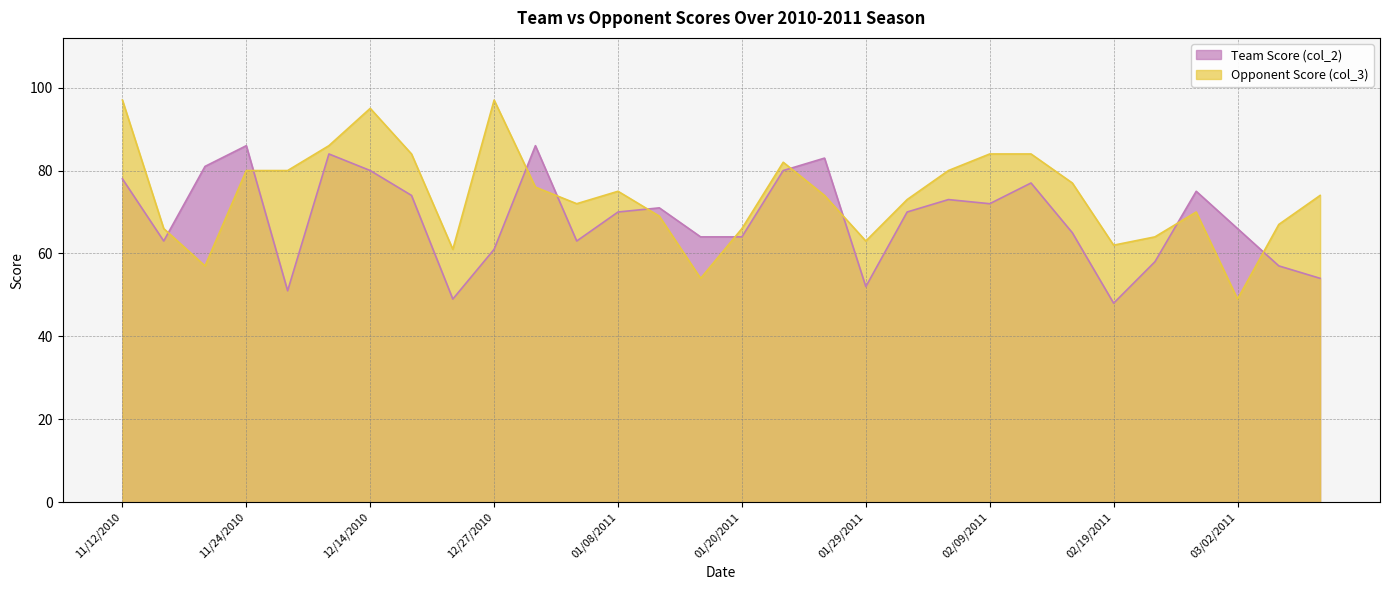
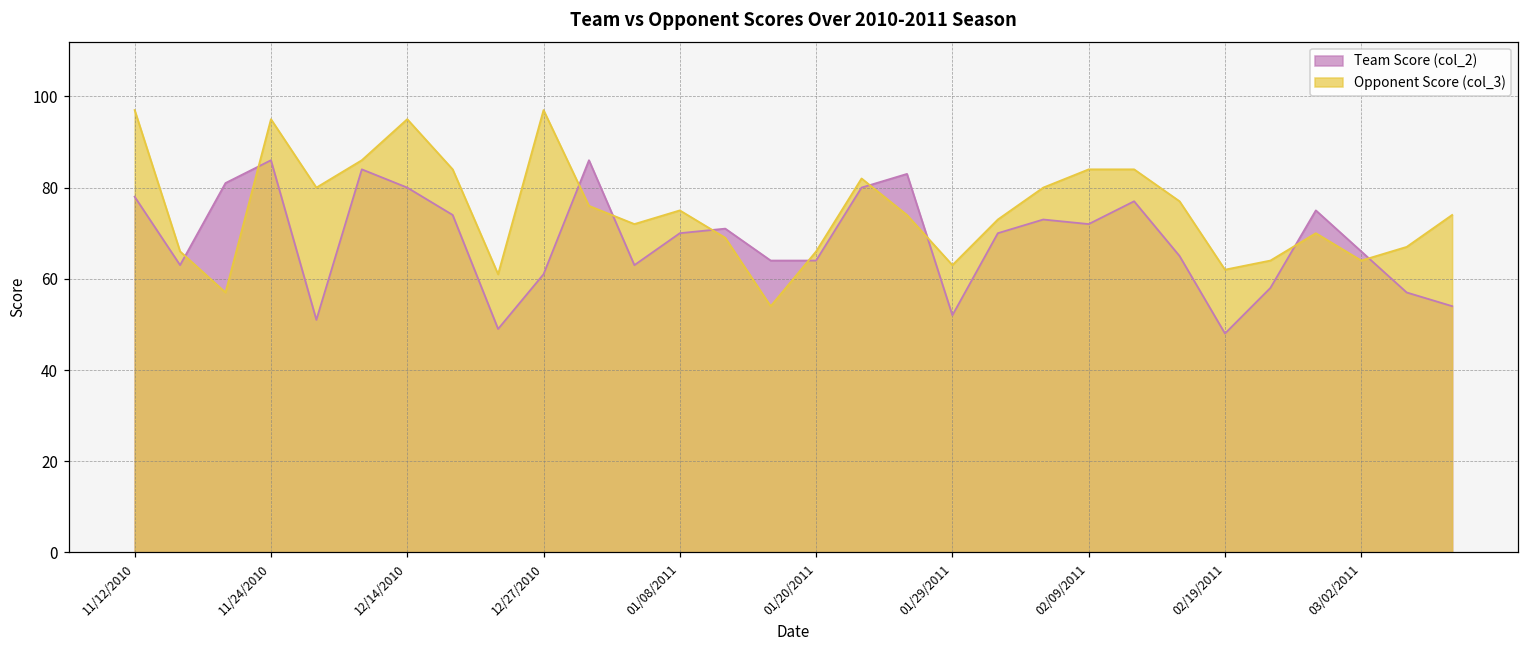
Opponent Score (col_3), 11/24/2010: 80 -> 95
Opponent Score (col_3), 03/02/2011: 49 -> 64
